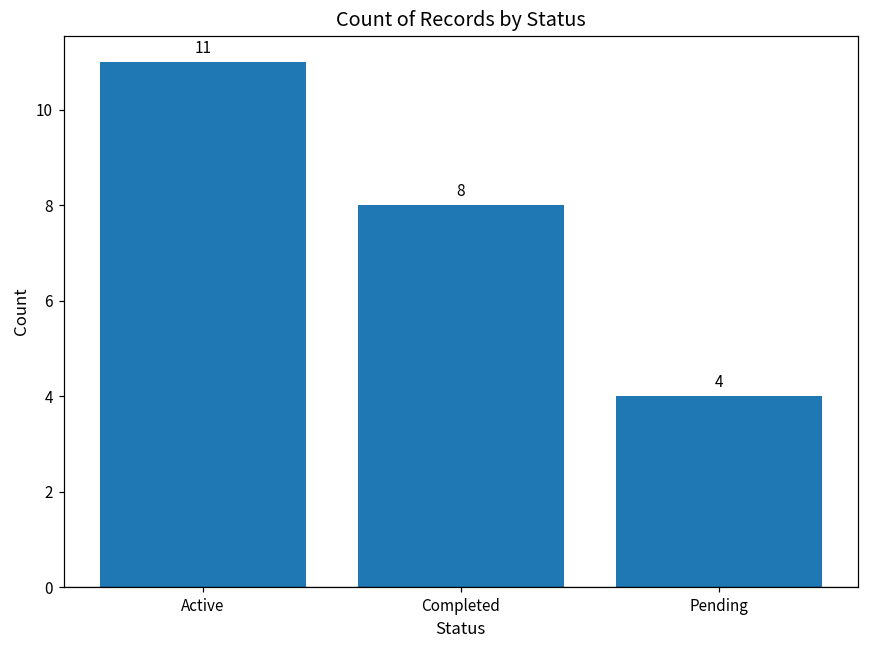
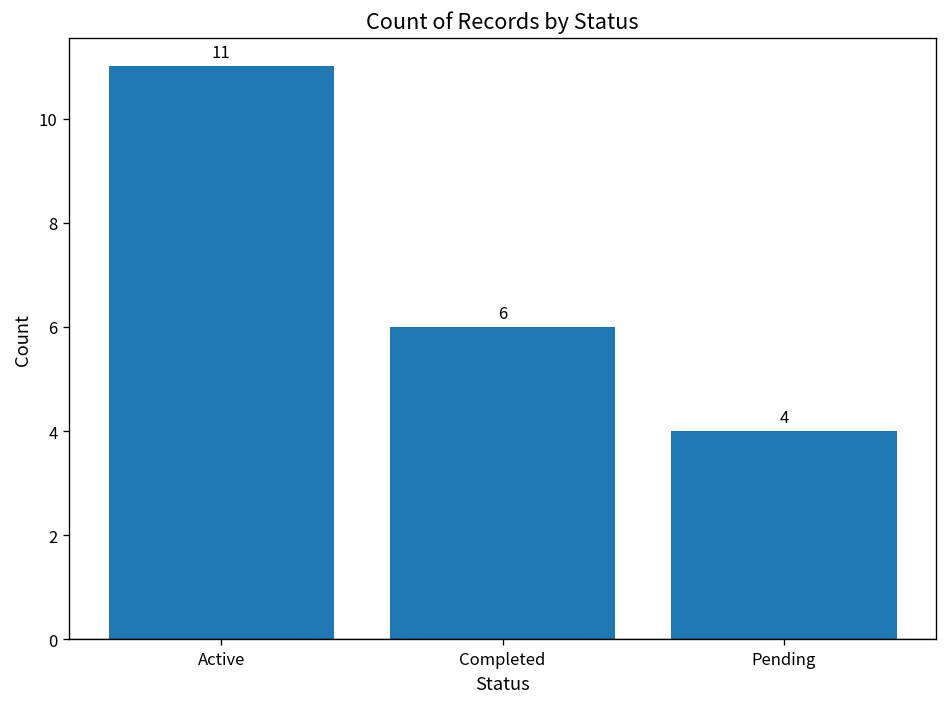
Completed: 8 -> 6
